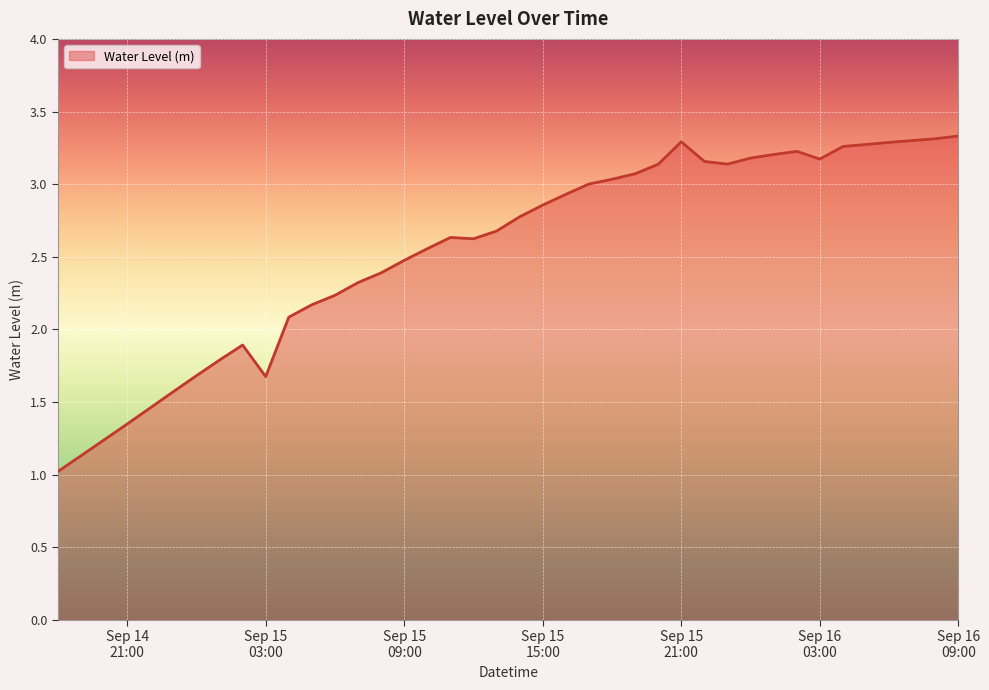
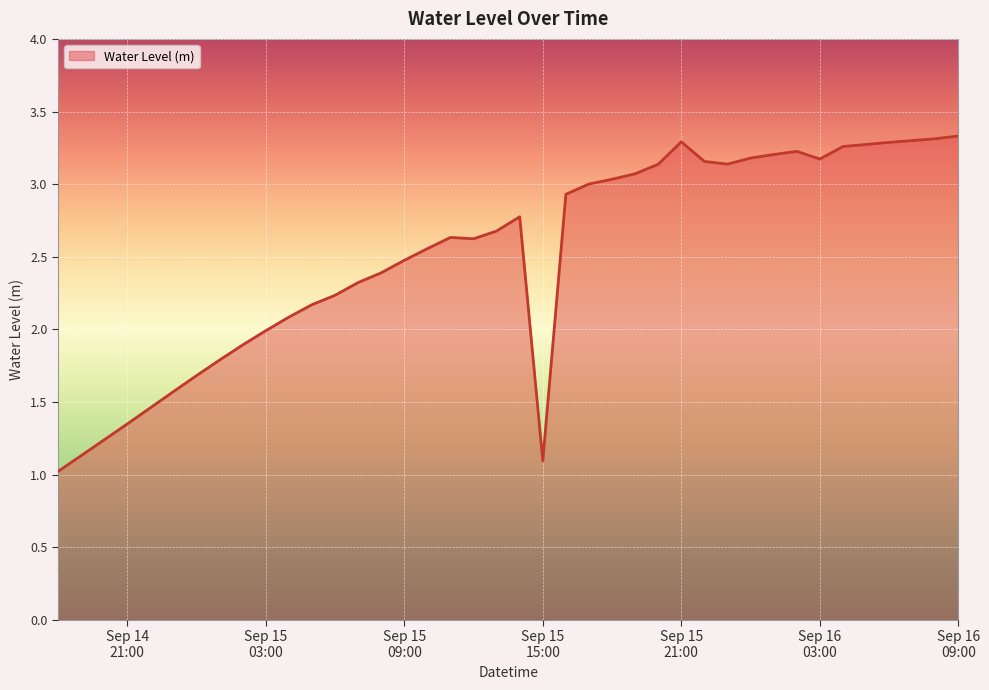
Sep 15 03:00: 1.67 -> 1.99
Sep 15 15:00: 2.86 -> 1.09
